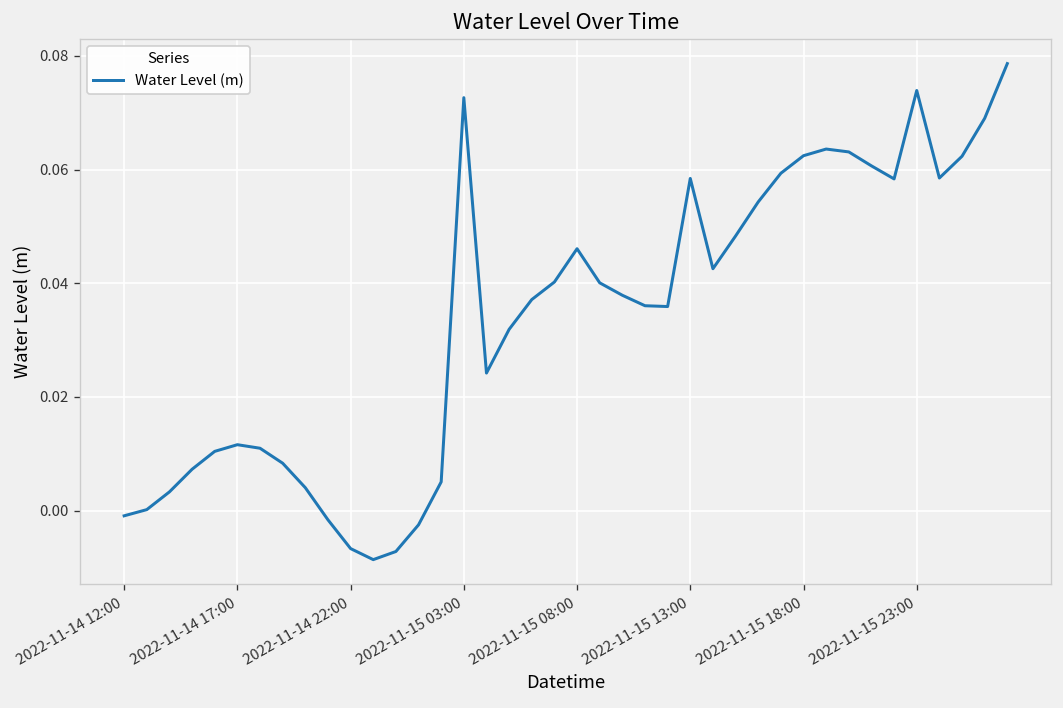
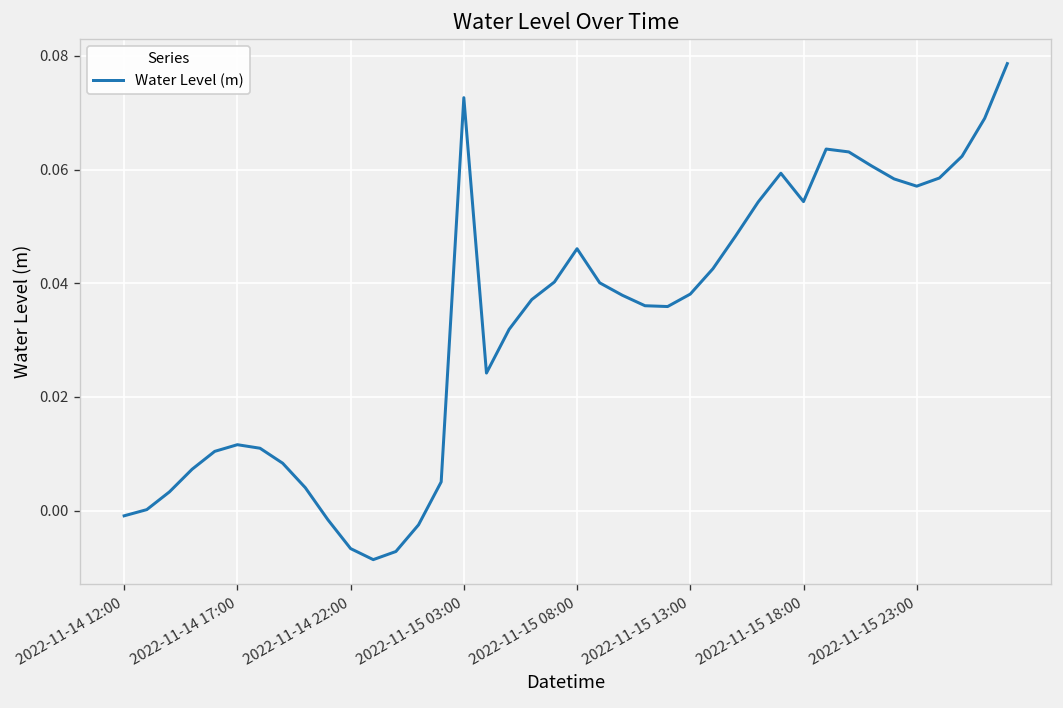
2022-11-15 13:00: 0.058 -> 0.038
2022-11-15 18:00: 0.062 -> 0.054
2022-11-15 23:00: 0.074 -> 0.057
